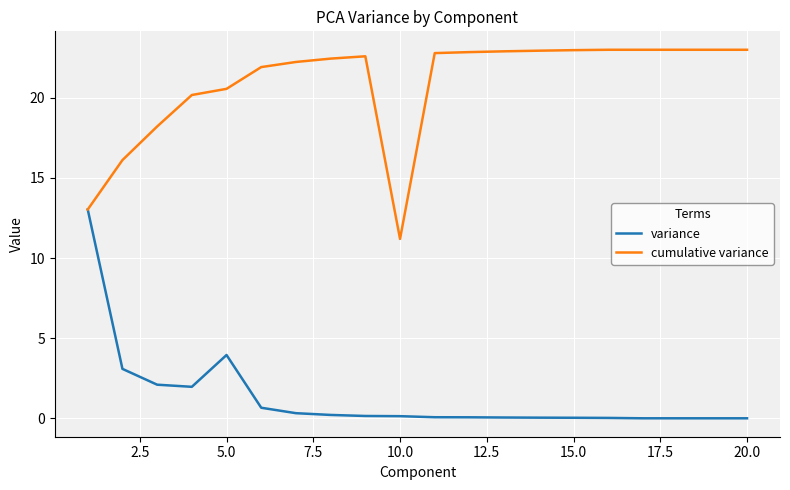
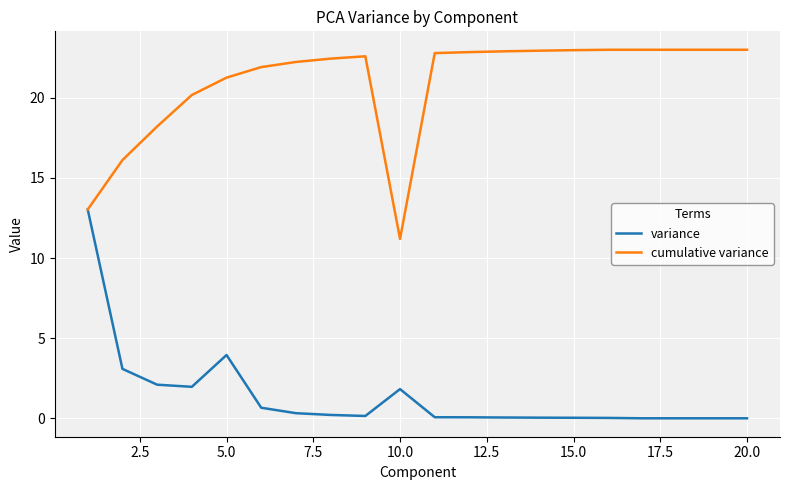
cumulative variance, 5.0: 20.6 -> 21.3
variance, 10.0: 0.1 -> 1.8
